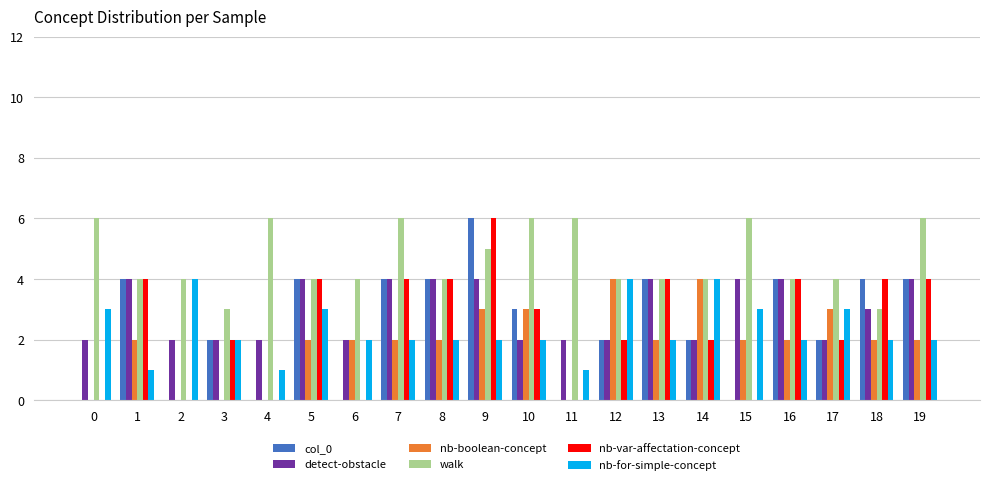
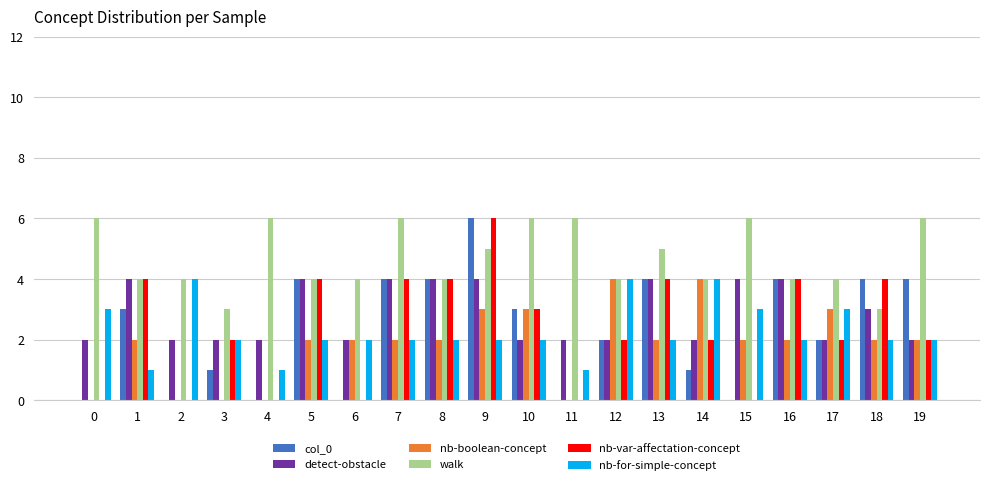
col_0, 1: 4 -> 3
col_0, 3: 2 -> 1
nb-for-simple-concept, 5: 3 -> 2
walk, 13: 4 -> 5
col_0, 14: 2 -> 1
detect-obstacle, 19: 4 -> 2
nb-var-affectation-concept, 19: 4 -> 2
